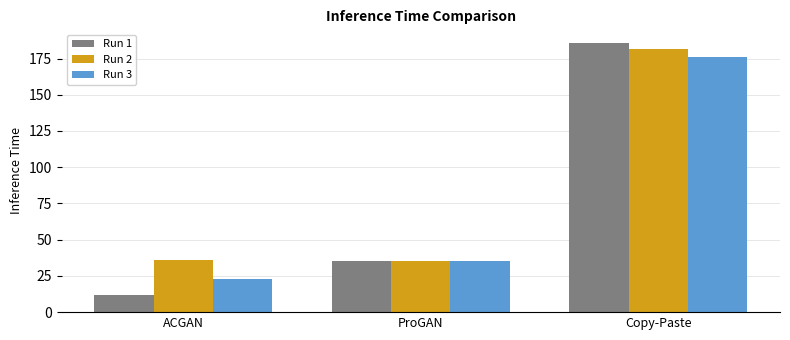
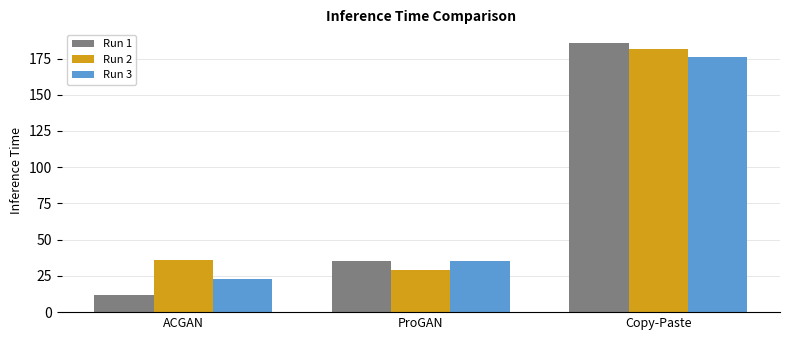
Run 2, ProGAN: 35 -> 29
